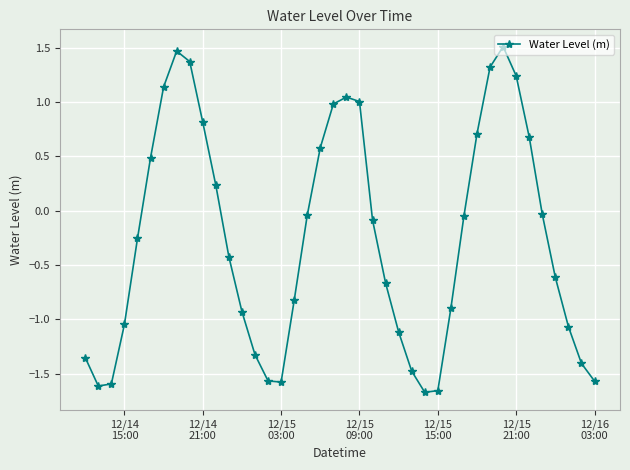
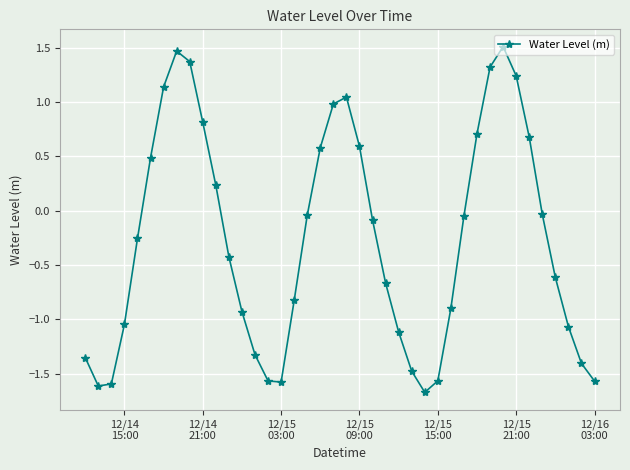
12/15 09:00: 1.01 -> 0.59
12/15 15:00: -1.65 -> -1.56
